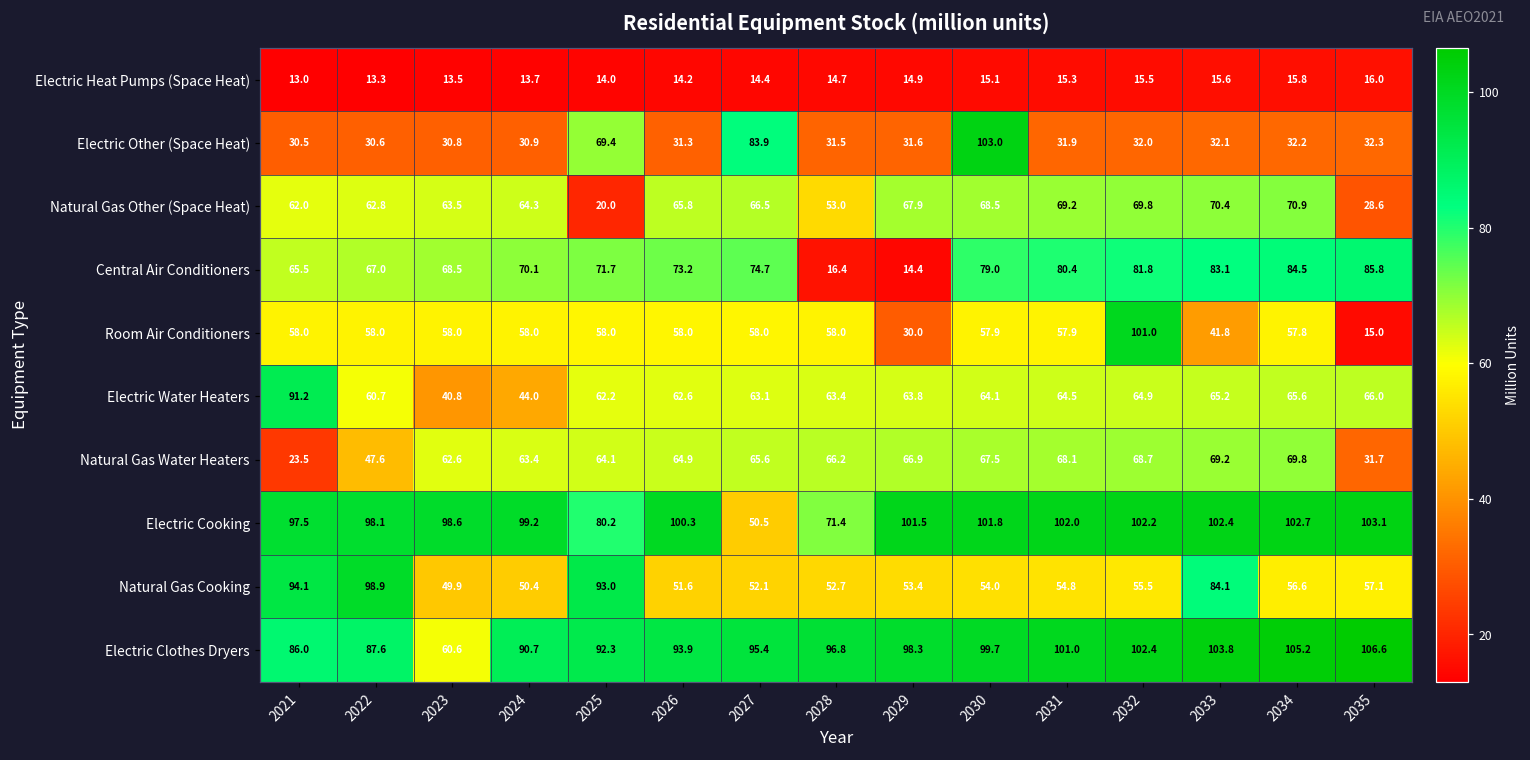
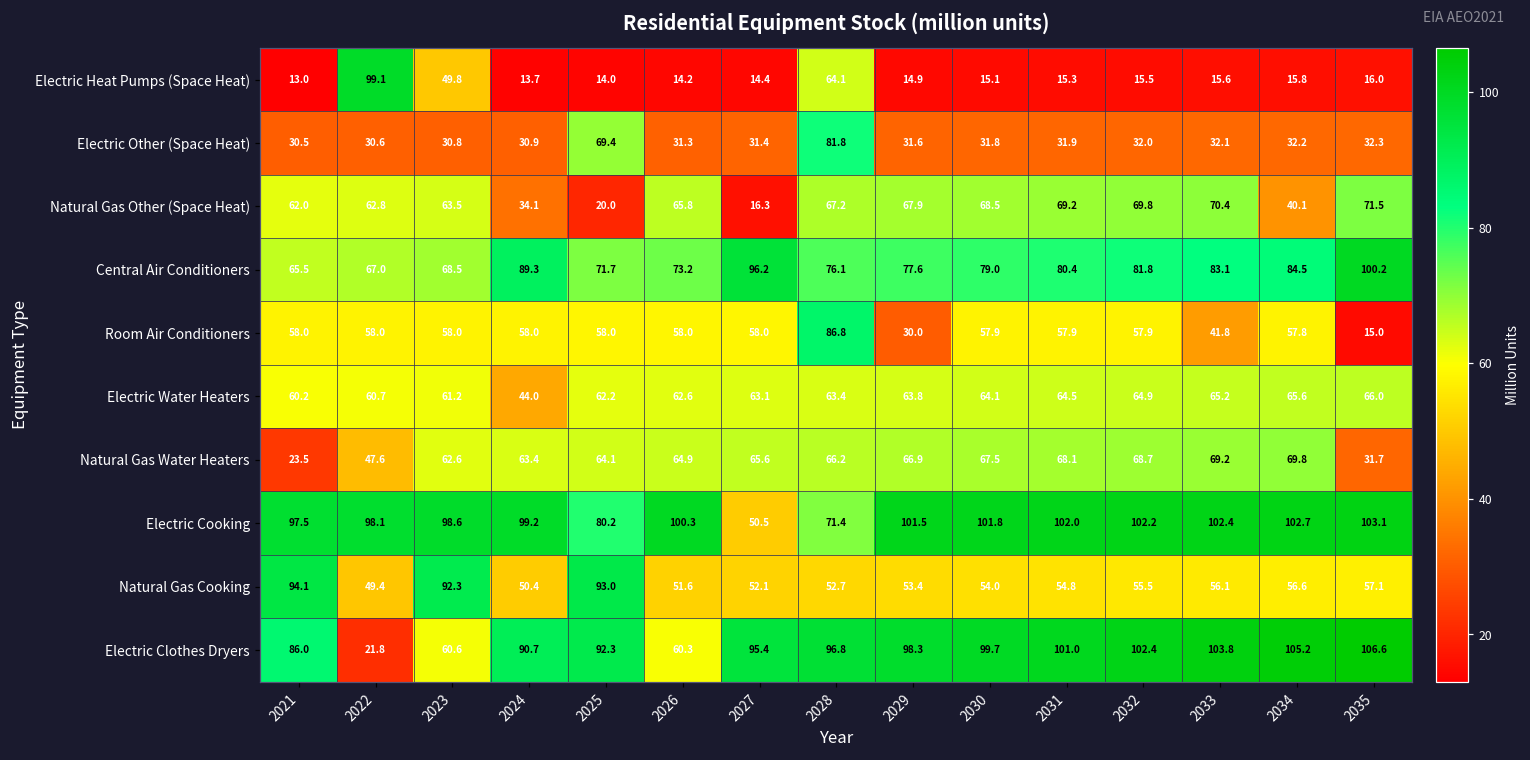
Electric Heat Pumps (Space Heat), 2022: 13.3 -> 99.1
Electric Heat Pumps (Space Heat), 2023: 13.5 -> 49.8
Electric Heat Pumps (Space Heat), 2028: 14.7 -> 64.1
Electric Other (Space Heat), 2027: 83.9 -> 31.4
Electric Other (Space Heat), 2028: 31.5 -> 81.8
Electric Other (Space Heat), 2030: 103.0 -> 31.8
Natural Gas Other (Space Heat), 2024: 64.3 -> 34.1
Natural Gas Other (Space Heat), 2027: 66.5 -> 16.3
Natural Gas Other (Space Heat), 2028: 53.0 -> 67.2
Natural Gas Other (Space Heat), 2034: 70.9 -> 40.1
Natural Gas Other (Space Heat), 2035: 28.6 -> 71.5
Central Air Conditioners, 2024: 70.1 -> 89.3
Central Air Conditioners, 2027: 74.7 -> 96.2
Central Air Conditioners, 2028: 16.4 -> 76.1
Central Air Conditioners, 2029: 14.4 -> 77.6
Central Air Conditioners, 2035: 85.8 -> 100.2
Room Air Conditioners, 2028: 58.0 -> 86.8
Room Air Conditioners, 2032: 101.0 -> 57.9
Electric Water Heaters, 2021: 91.2 -> 60.2
Electric Water Heaters, 2023: 40.8 -> 61.2
Natural Gas Cooking, 2022: 98.9 -> 49.4
Natural Gas Cooking, 2023: 49.9 -> 92.3
Natural Gas Cooking, 2033: 84.1 -> 56.1
Electric Clothes Dryers, 2022: 87.6 -> 21.8
Electric Clothes Dryers, 2026: 93.9 -> 60.3
